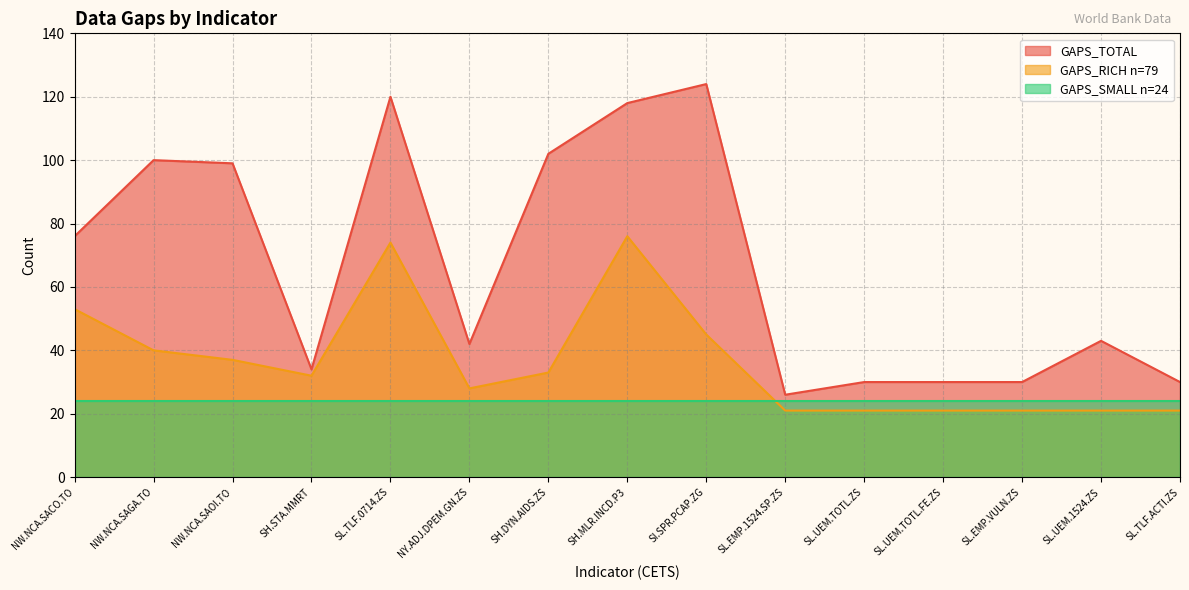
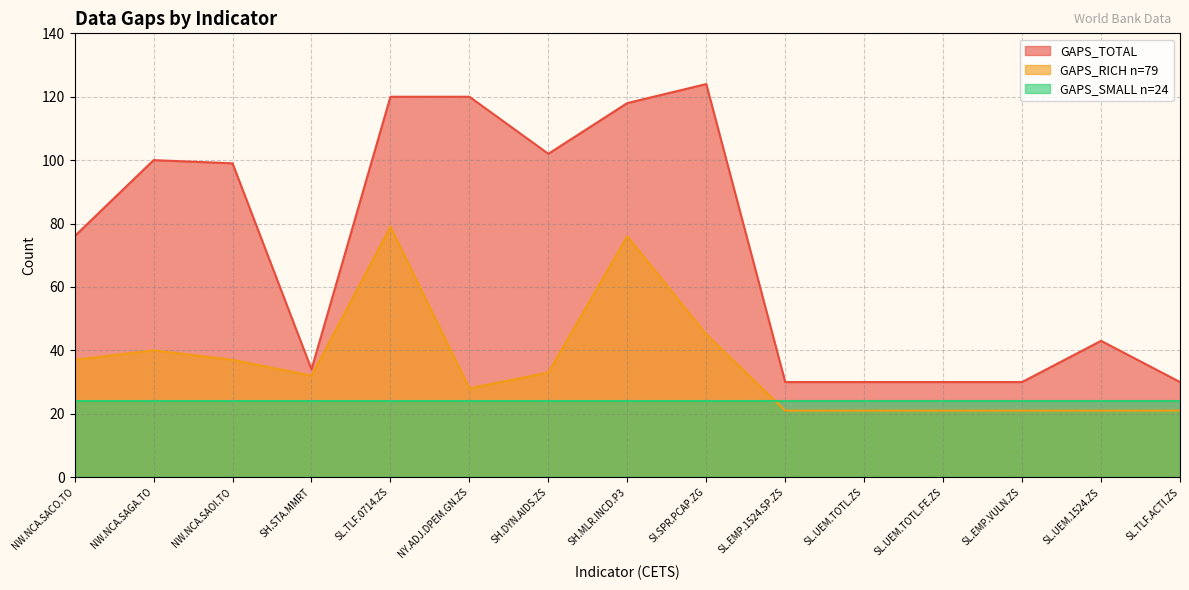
GAPS_RICH n=79, NW.NCA.SACO.TO: 53 -> 37
GAPS_RICH n=79, SL.TLF.0714.ZS: 74 -> 79
GAPS_TOTAL, NY.ADJ.DPEM.GN.ZS: 42 -> 120
GAPS_TOTAL, SL.EMP.1524.SP.ZS: 26 -> 30
